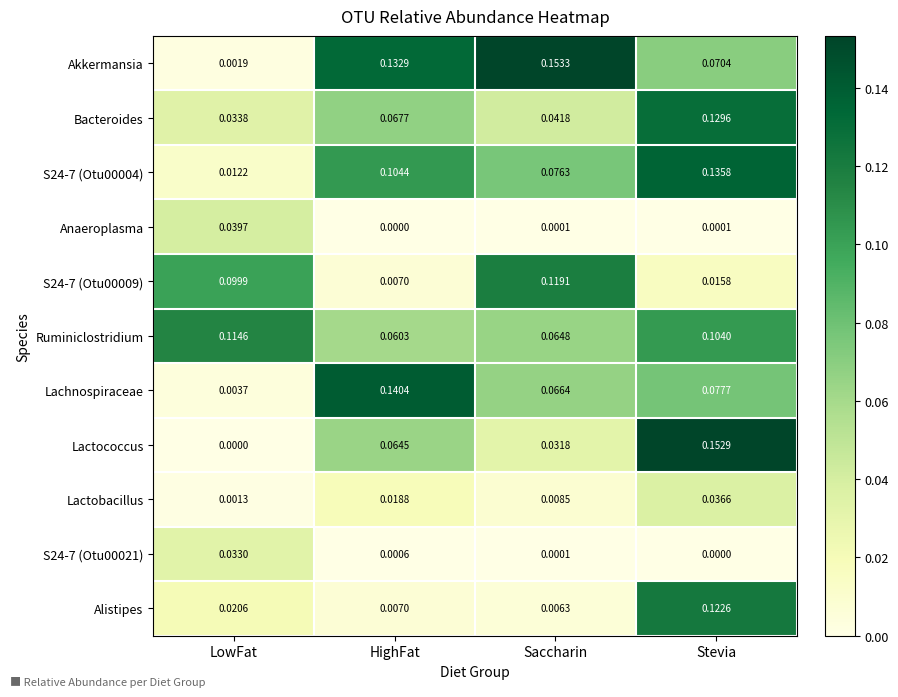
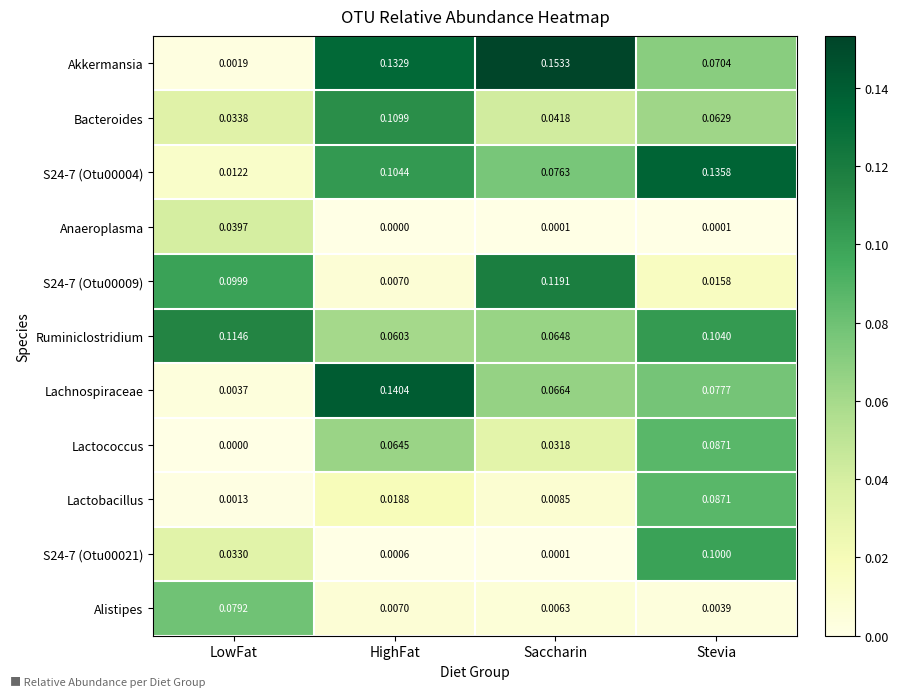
Bacteroides, HighFat: 0.0677 -> 0.1099
Bacteroides, Stevia: 0.1296 -> 0.0629
Lactococcus, Stevia: 0.1529 -> 0.0871
Lactobacillus, Stevia: 0.0366 -> 0.0871
S24-7 (Otu00021), Stevia: 0.0000 -> 0.1000
Alistipes, LowFat: 0.0206 -> 0.0792
Alistipes, Stevia: 0.1226 -> 0.0039
